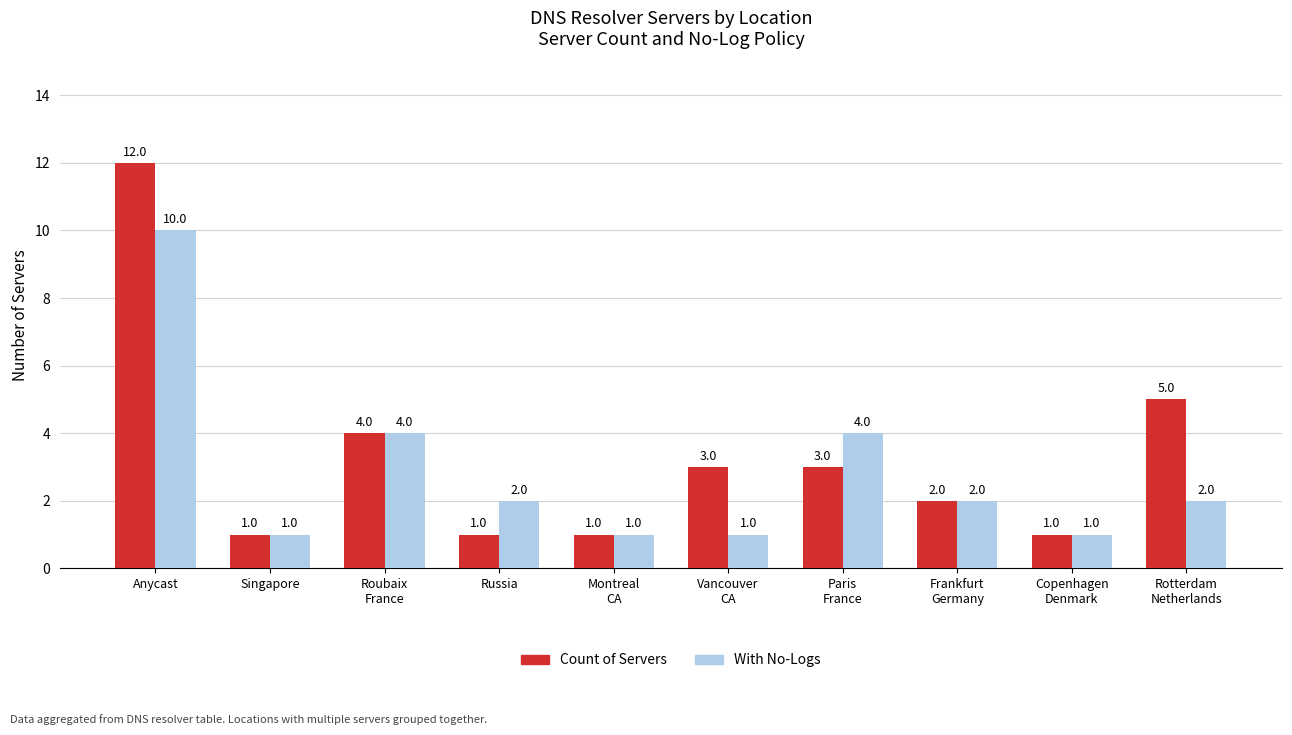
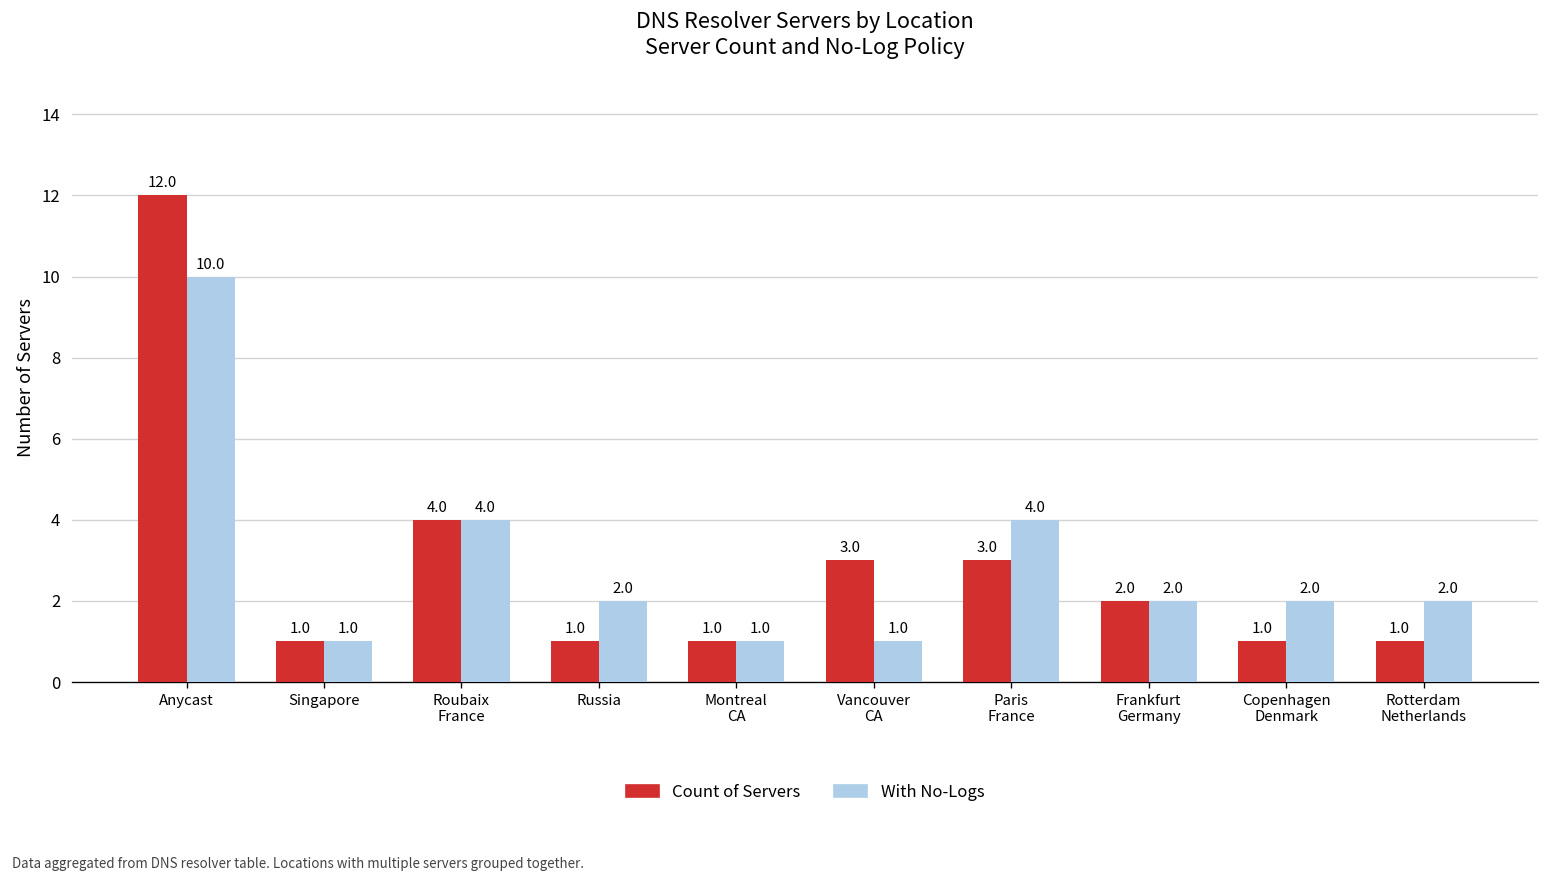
With No-Logs, Copenhagen Denmark: 1.0 -> 2.0
Count of Servers, Rotterdam Netherlands: 5.0 -> 1.0
